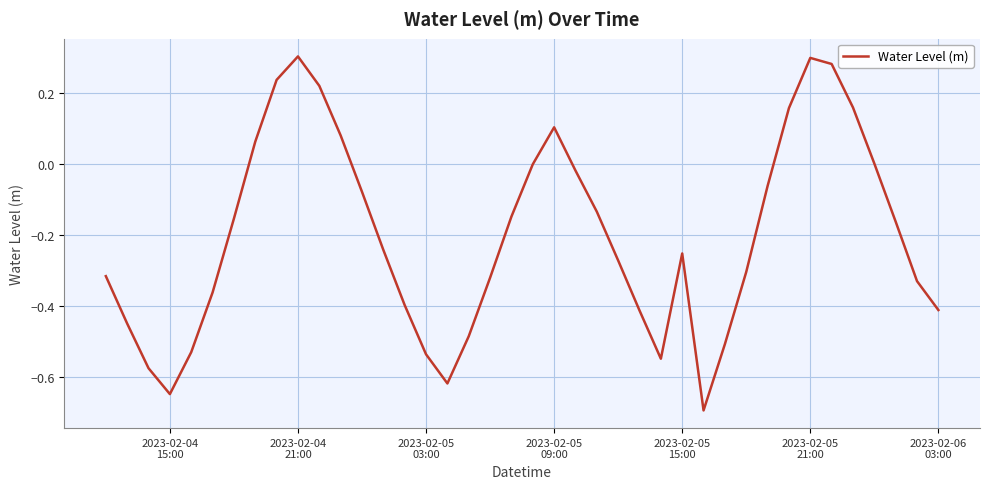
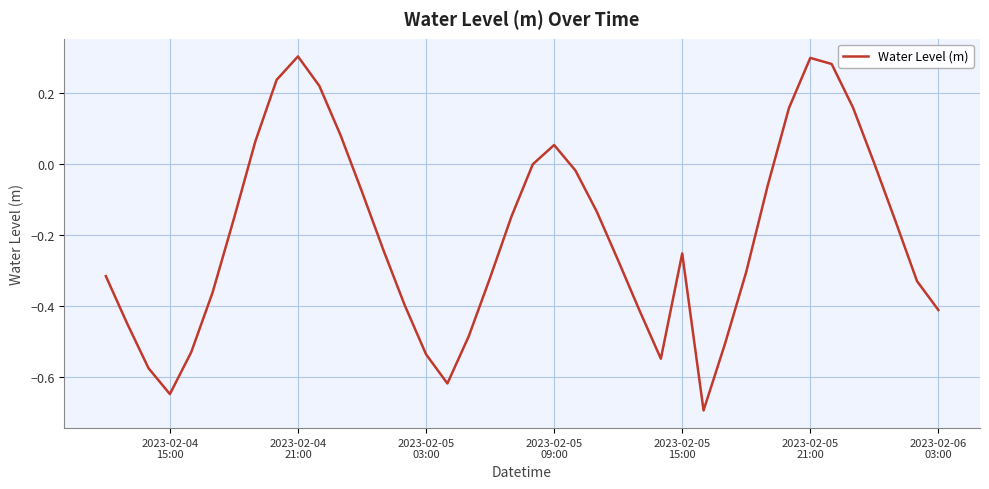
2023-02-05 09:00: 0.10 -> 0.05
